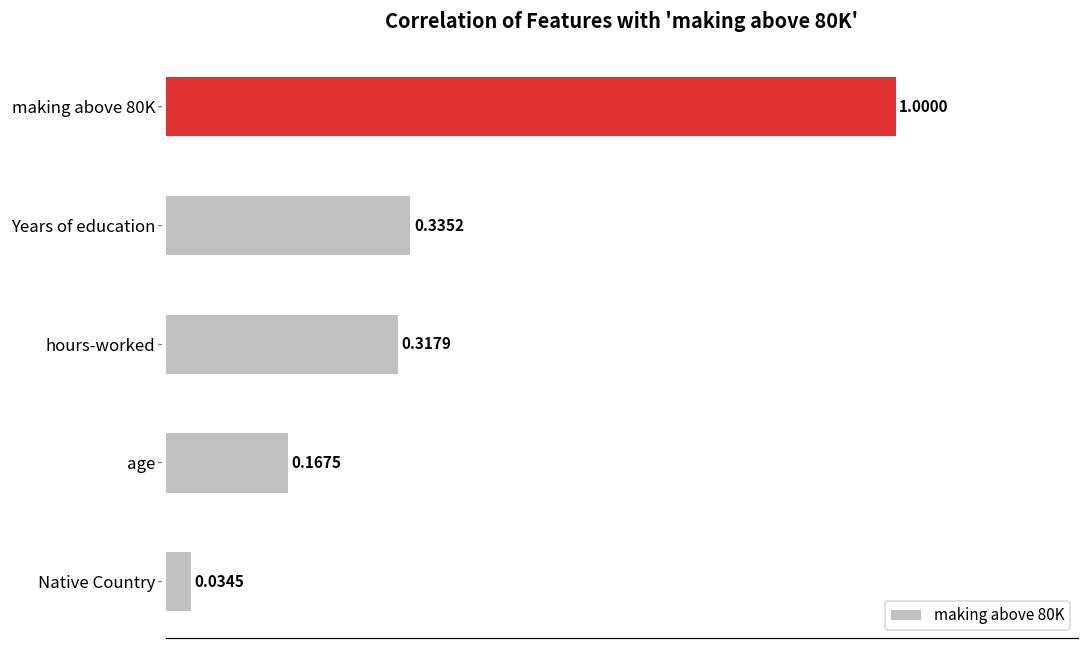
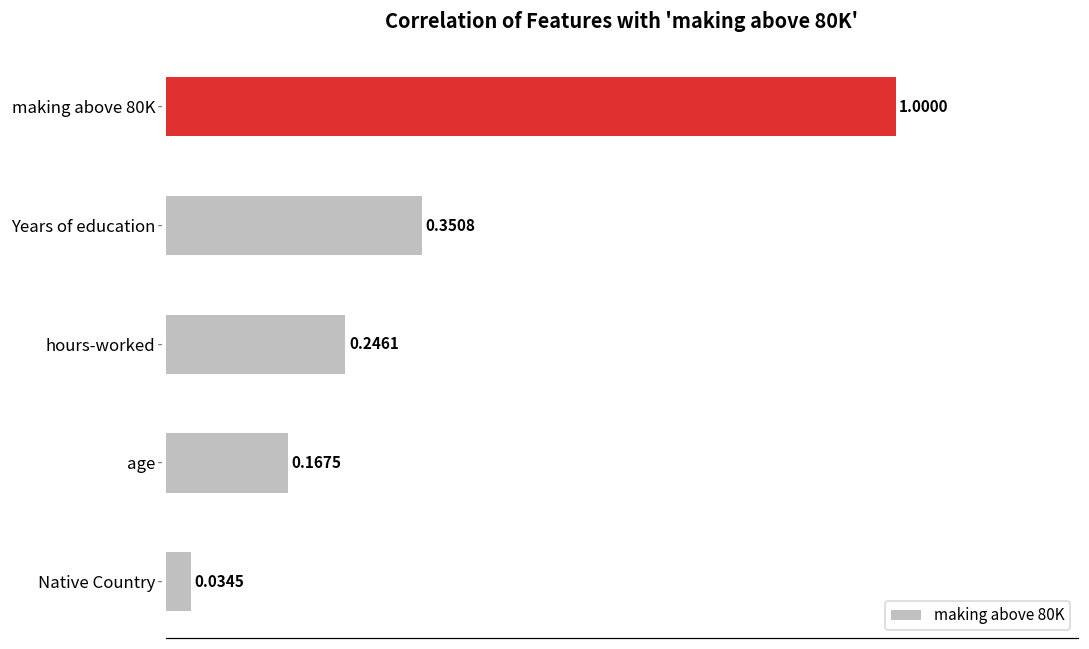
Years of education: 0.3352 -> 0.3508
hours-worked: 0.3179 -> 0.2461
